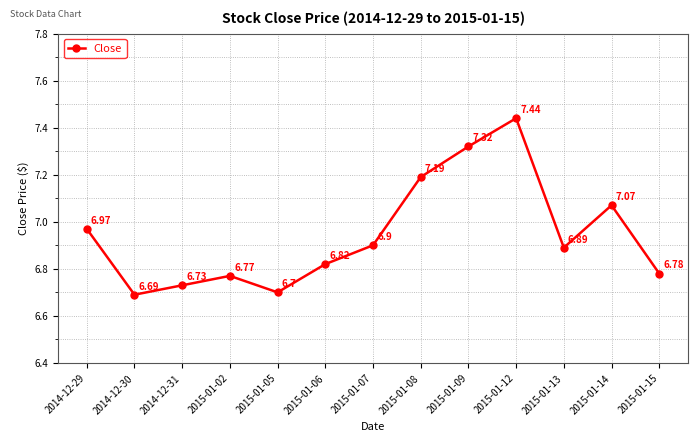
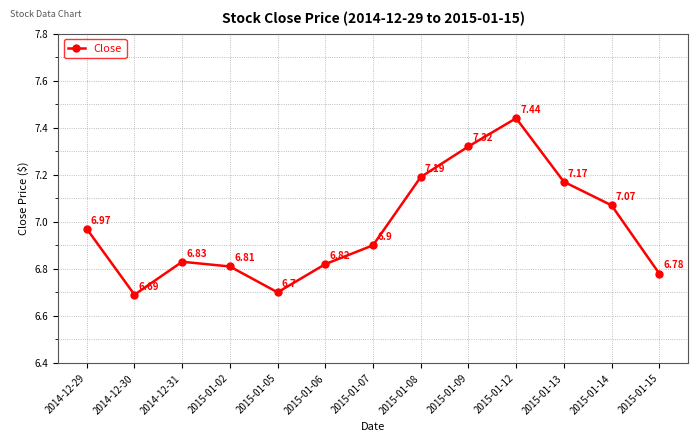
2014-12-31: 6.73 -> 6.83
2015-01-02: 6.77 -> 6.81
2015-01-13: 6.89 -> 7.17
